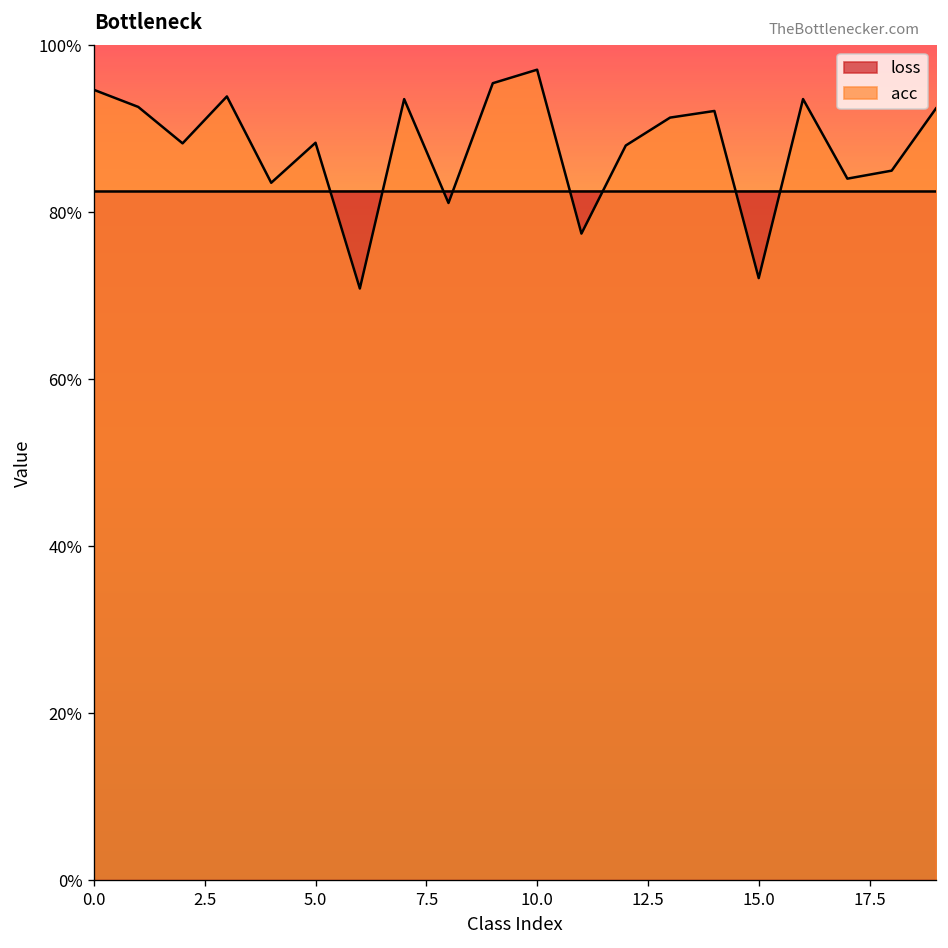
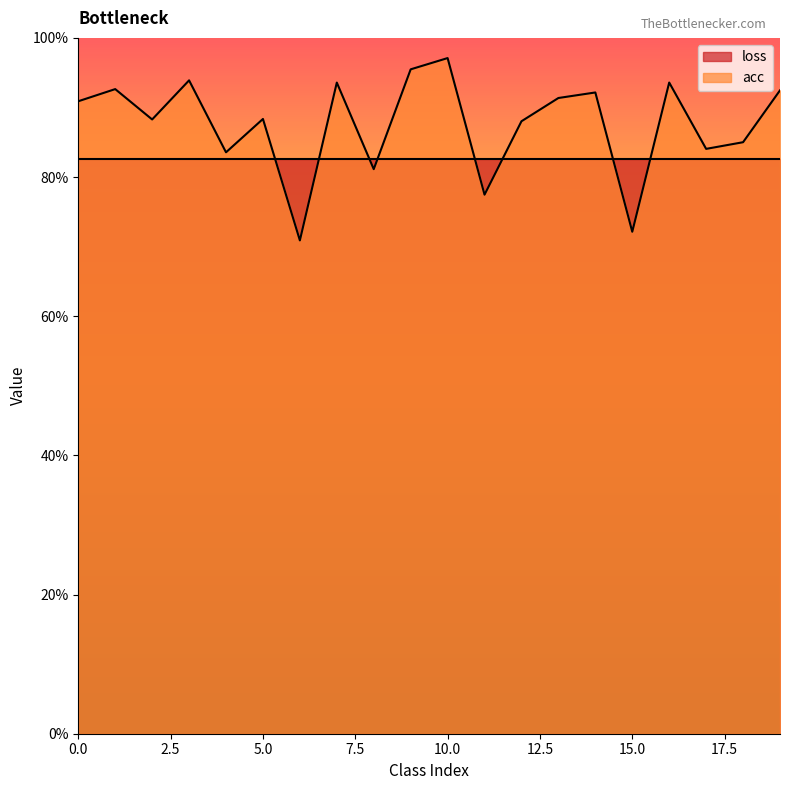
acc, 0.0: 95% -> 91%
